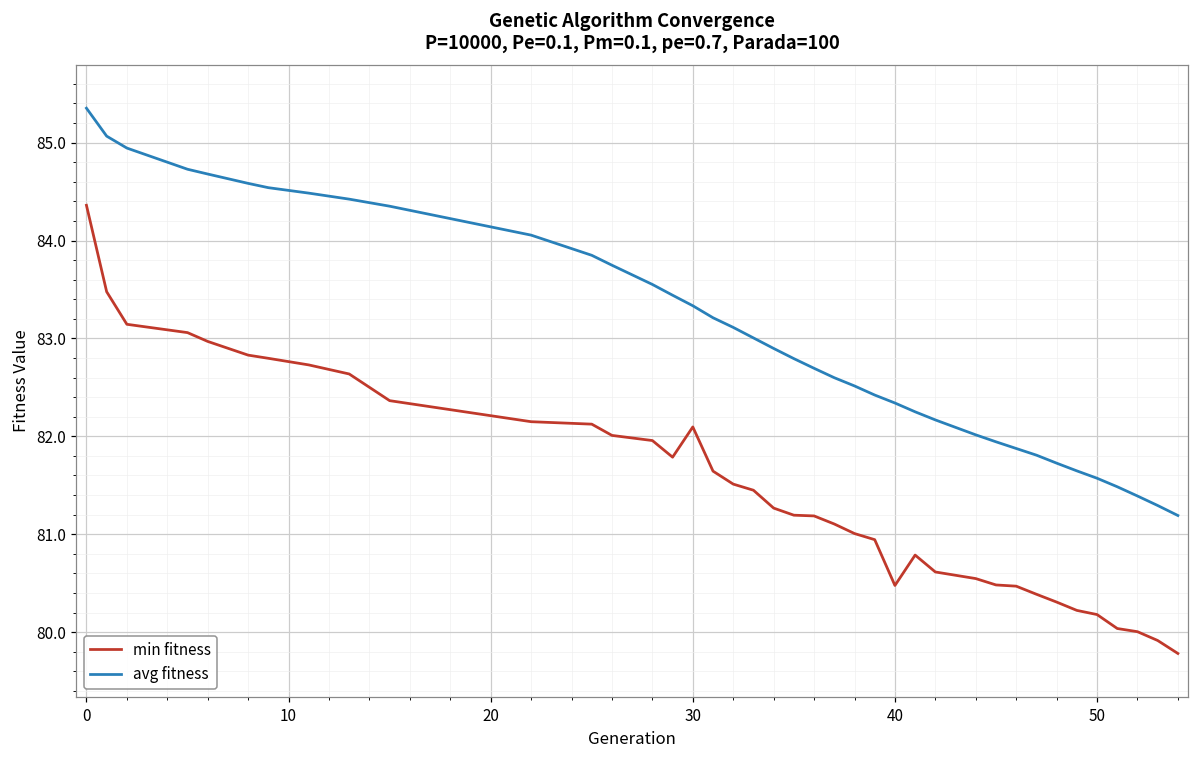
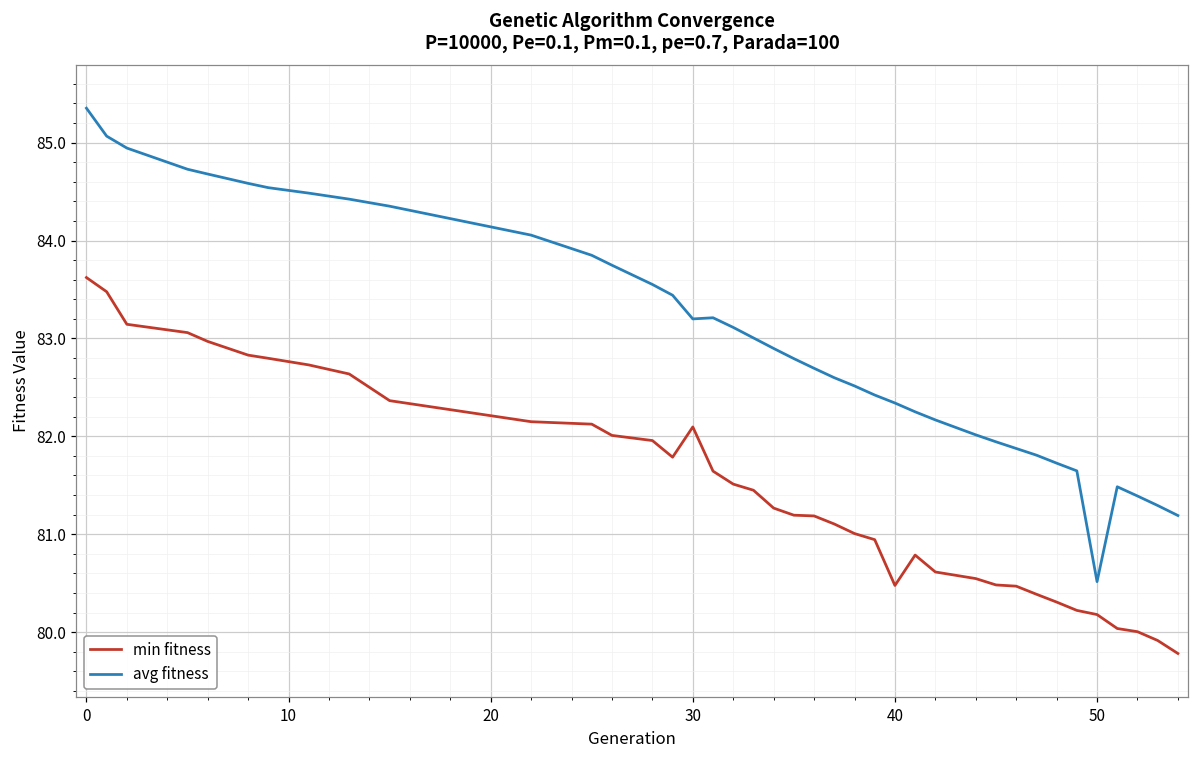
min fitness, 0: 84.4 -> 83.6
avg fitness, 30: 83.3 -> 83.2
avg fitness, 50: 81.6 -> 80.5
